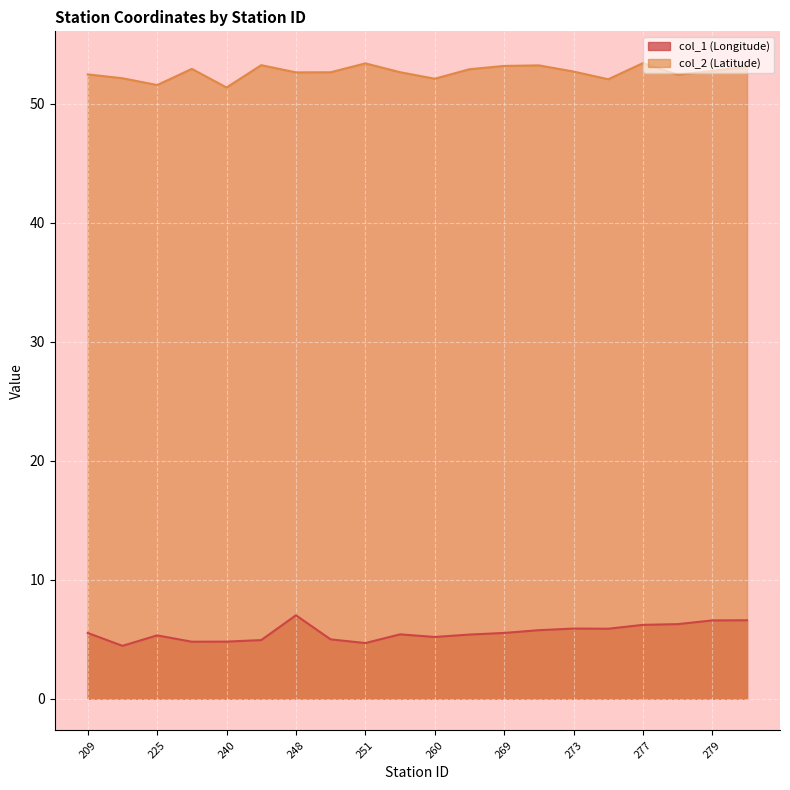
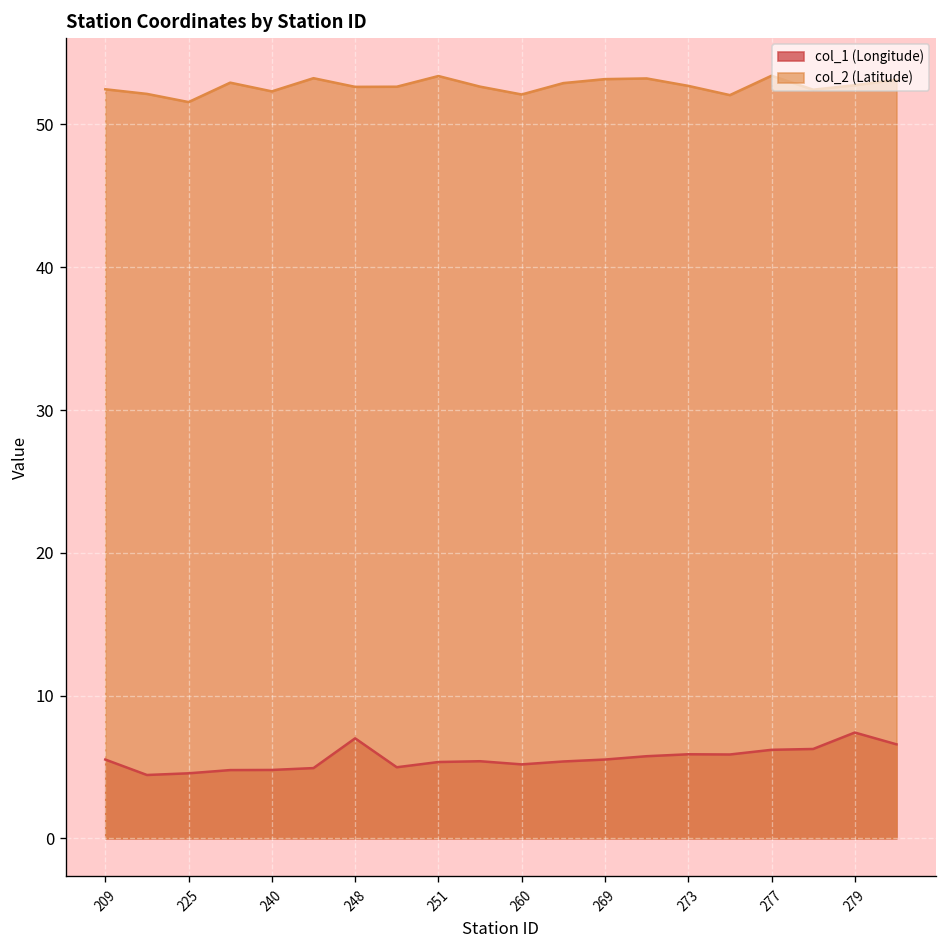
col_1 (Longitude), 225: 5.3 -> 4.6
col_2 (Latitude), 240: 51.4 -> 52.3
col_1 (Longitude), 251: 4.7 -> 5.3
col_1 (Longitude), 279: 6.6 -> 7.4
